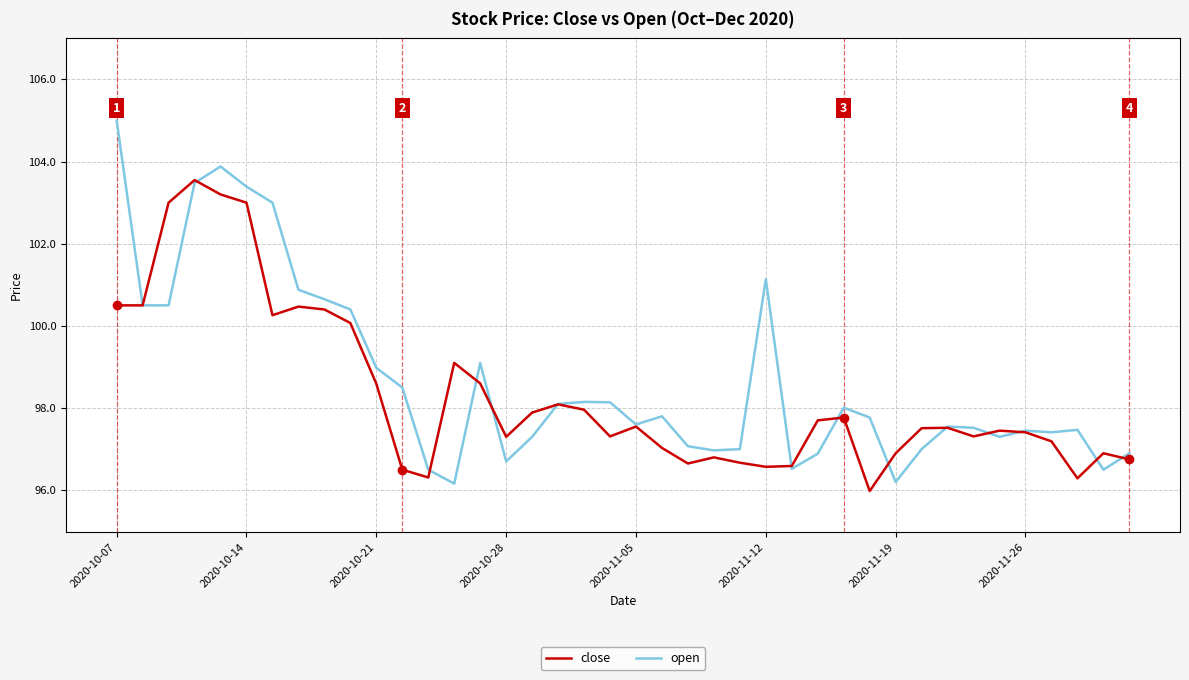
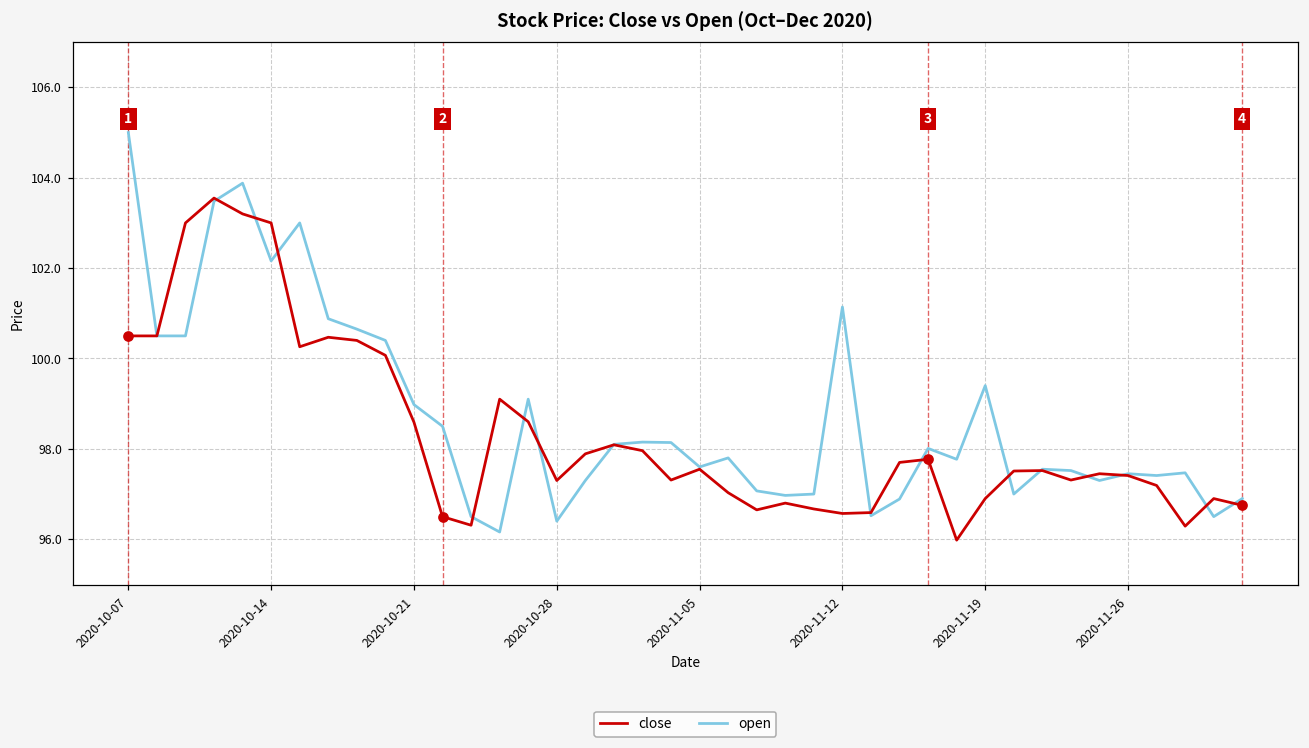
open, 2020-10-14: 103.4 -> 102.2
open, 2020-10-28: 96.7 -> 96.4
open, 2020-11-19: 96.2 -> 99.4
